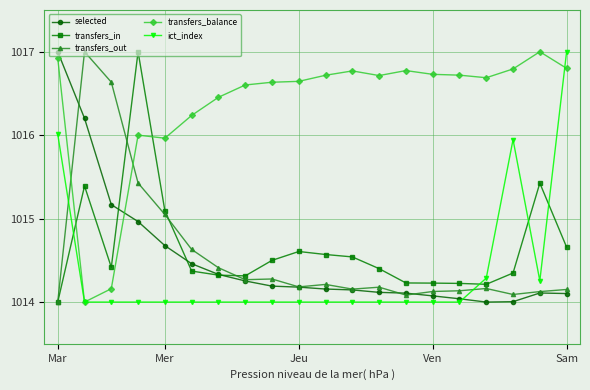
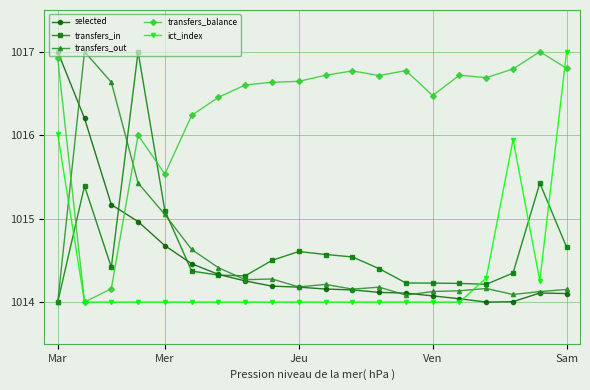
transfers_balance, Mer: 1016.0 -> 1015.5
transfers_balance, Ven: 1016.7 -> 1016.5
